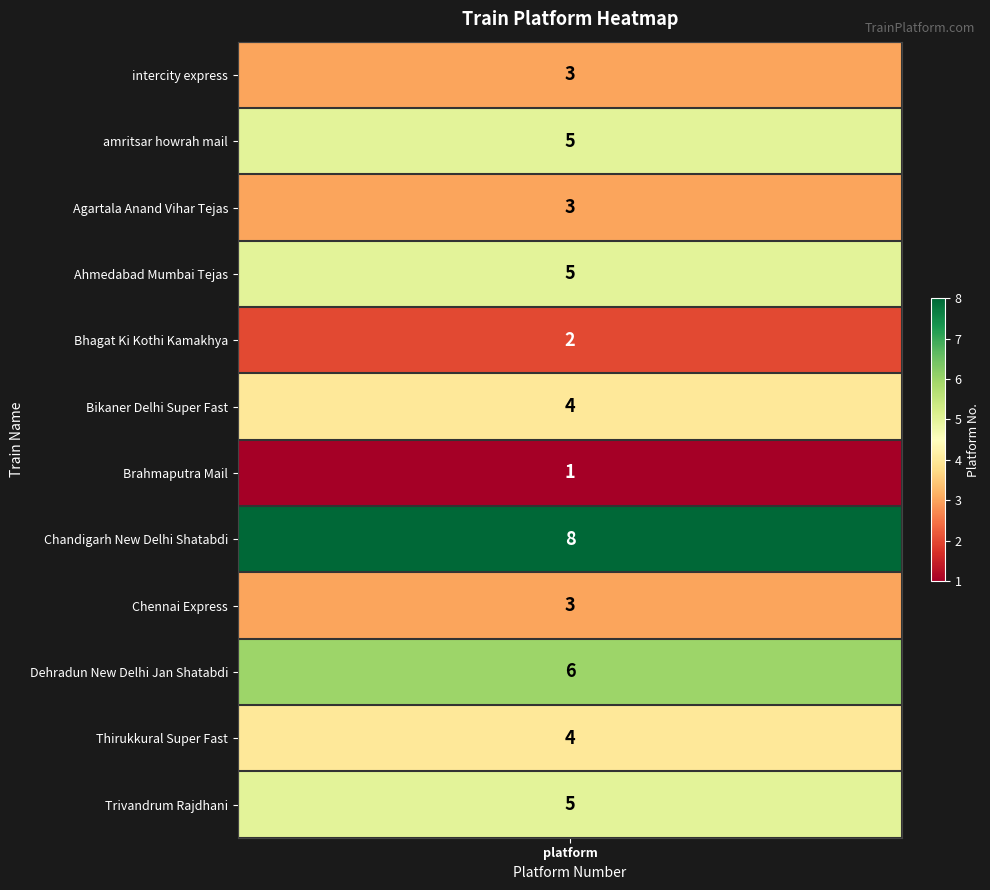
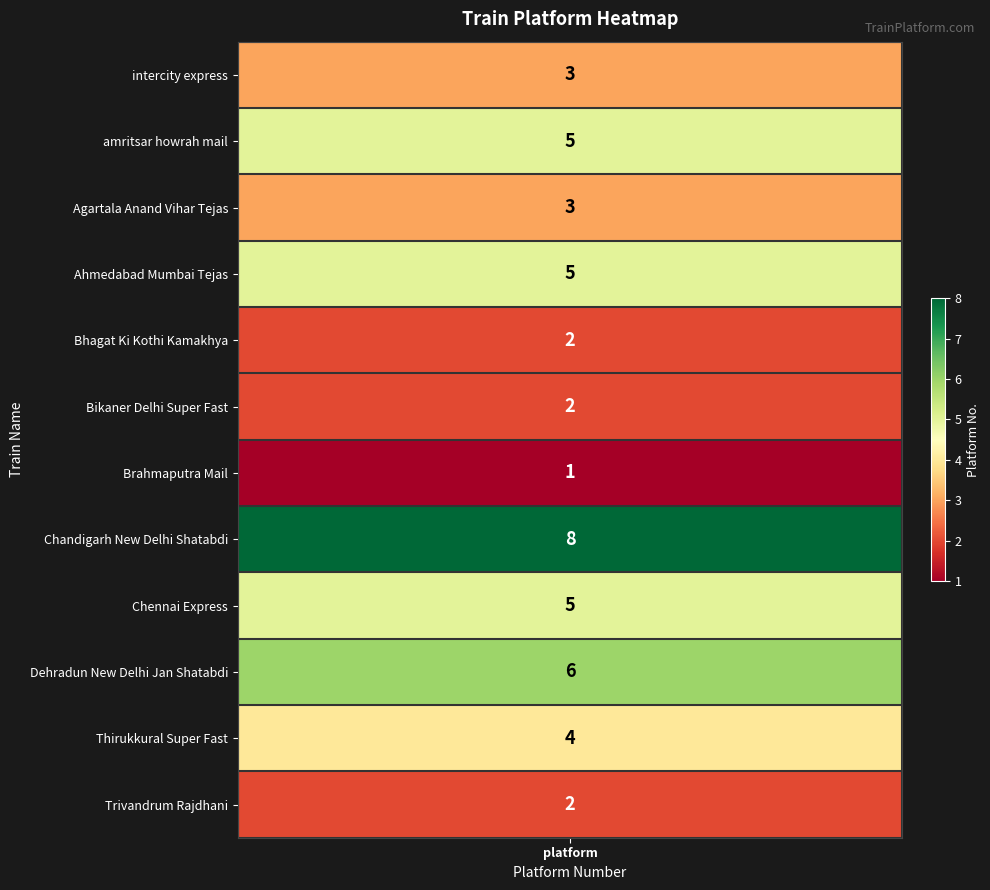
Bikaner Delhi Super Fast, platform: 4 -> 2
Chennai Express, platform: 3 -> 5
Trivandrum Rajdhani, platform: 5 -> 2
